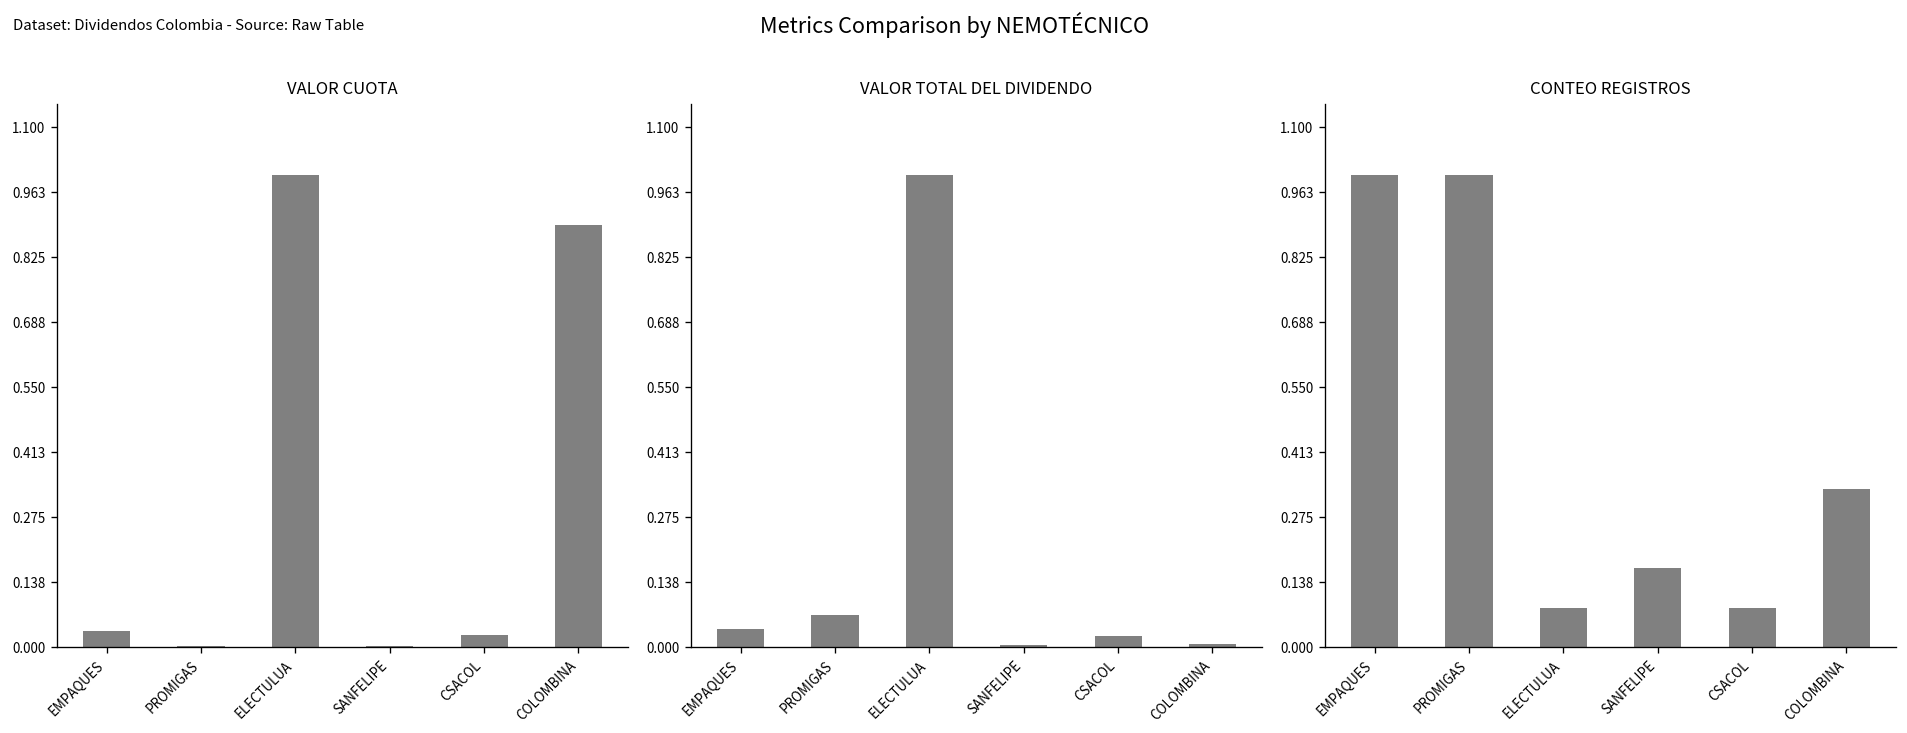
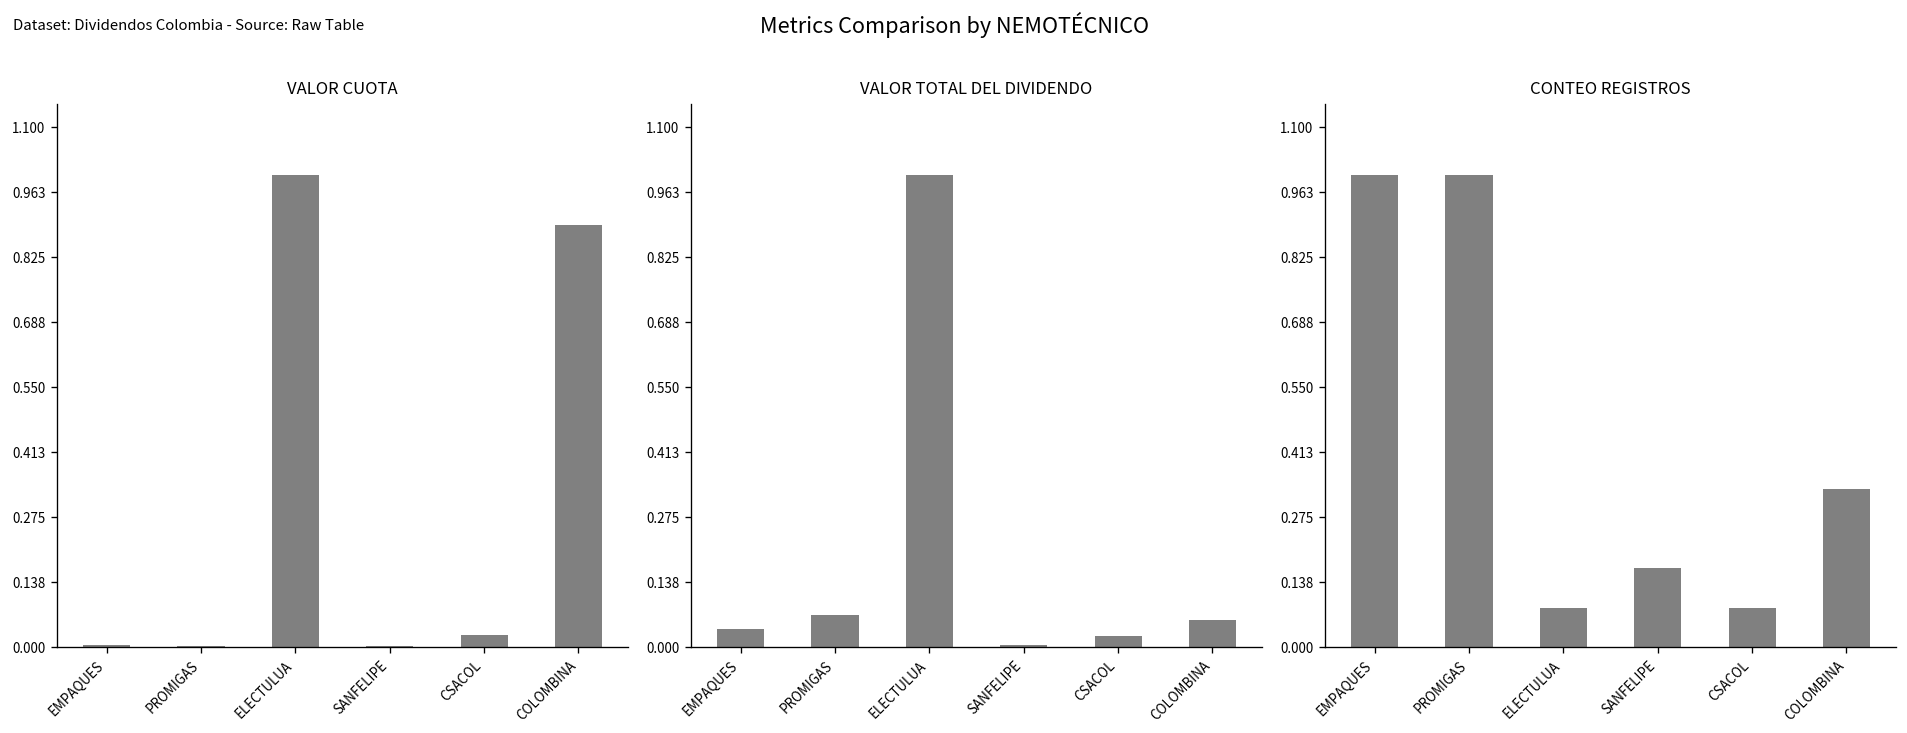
VALOR CUOTA, EMPAQUES: 0.03 -> 0.00
VALOR TOTAL DEL DIVIDENDO, COLOMBINA: 0.01 -> 0.06
